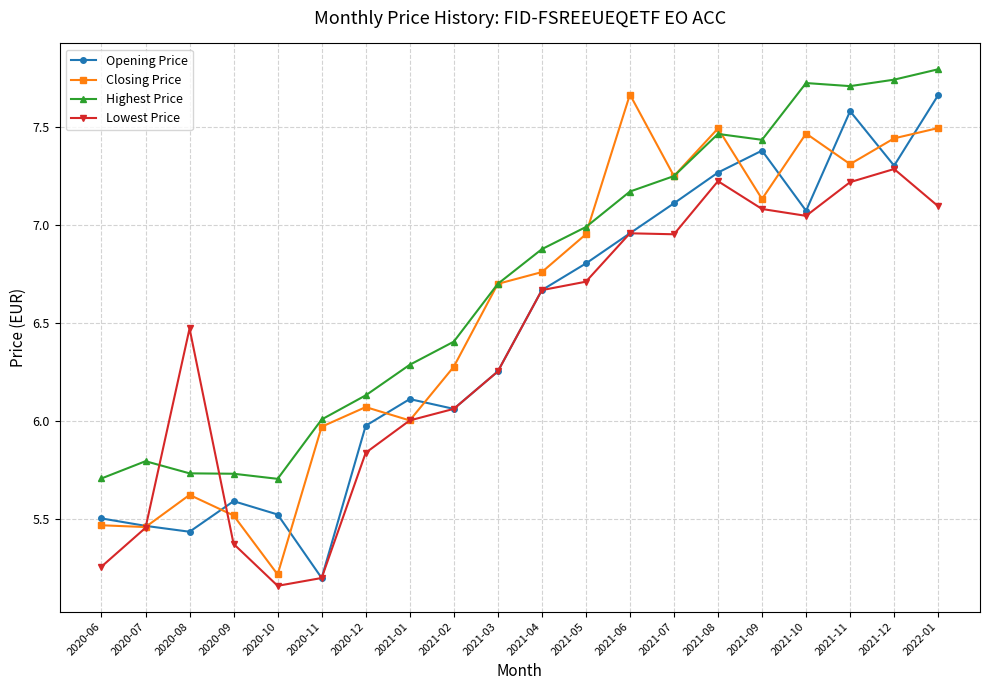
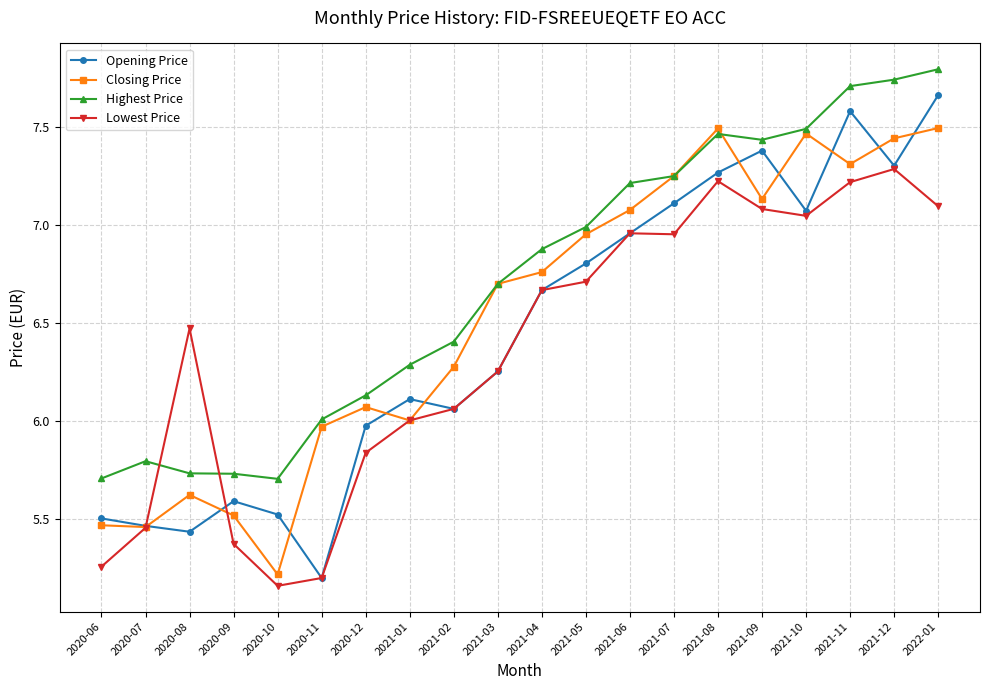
Closing Price, 2021-06: 7.67 -> 7.08
Highest Price, 2021-06: 7.17 -> 7.22
Highest Price, 2021-10: 7.73 -> 7.49
